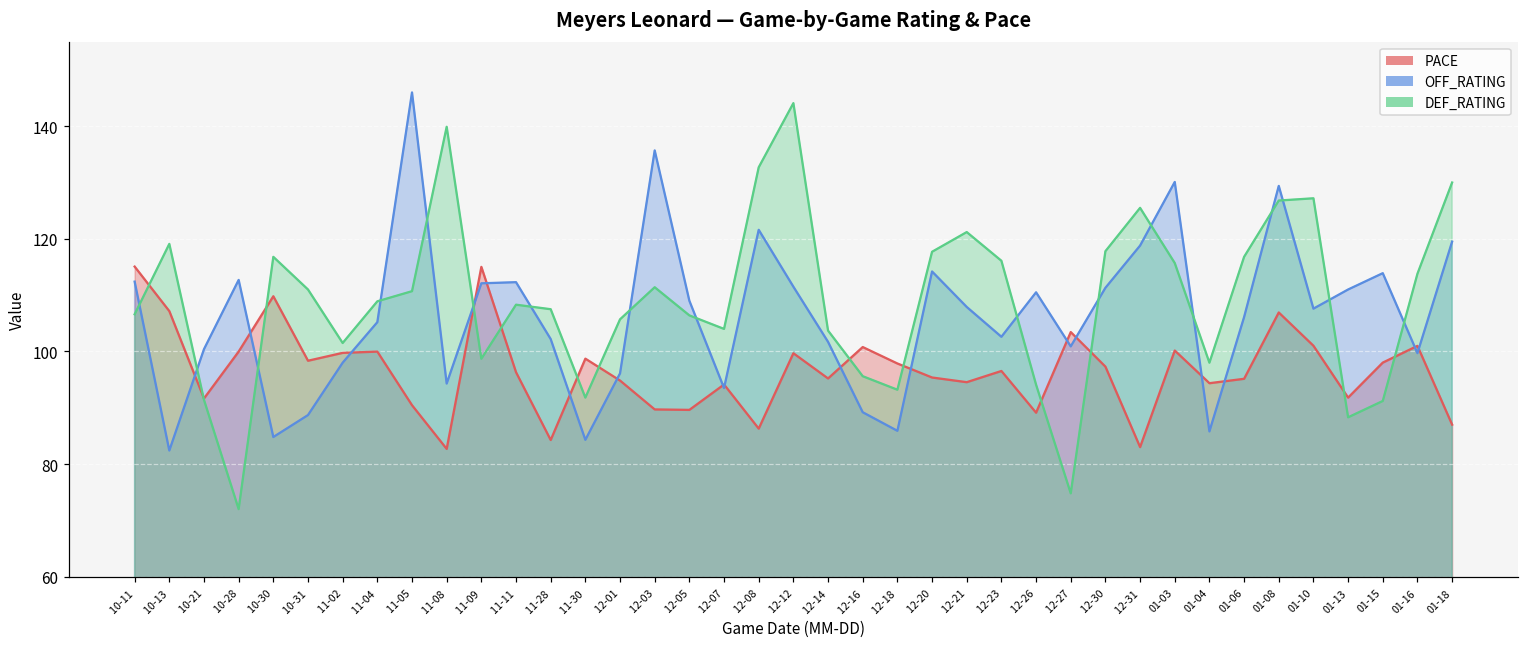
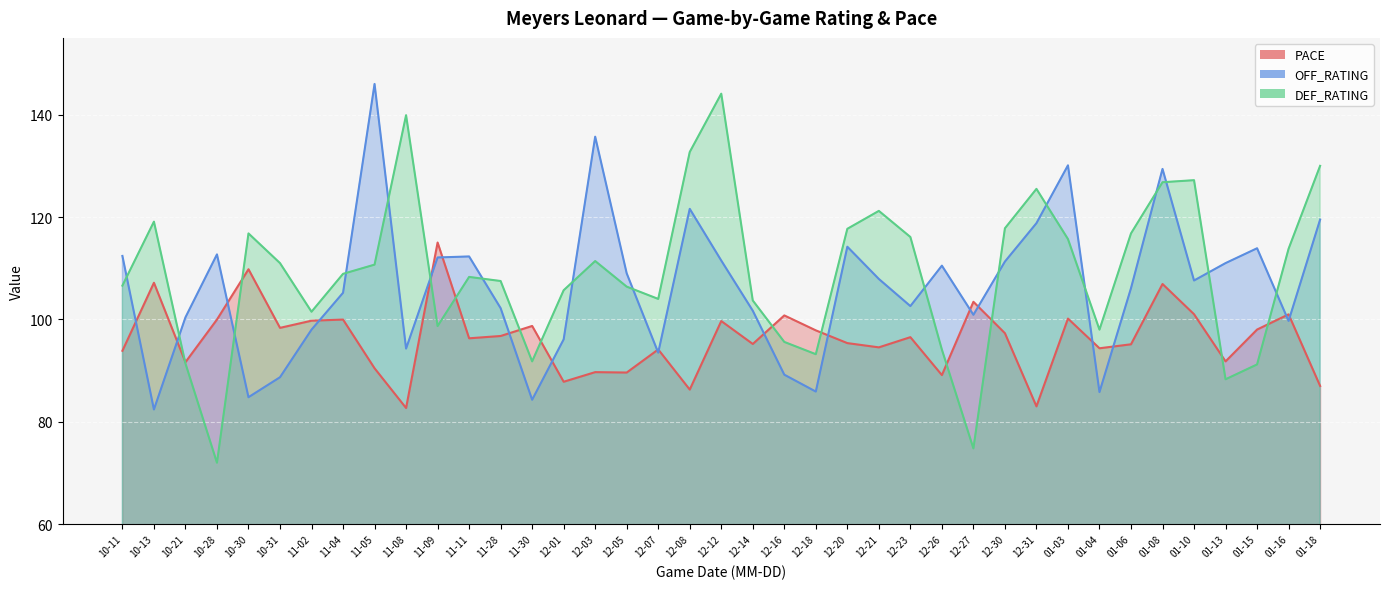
PACE, 10-11: 115 -> 94
PACE, 11-28: 84 -> 97
PACE, 12-01: 95 -> 88
